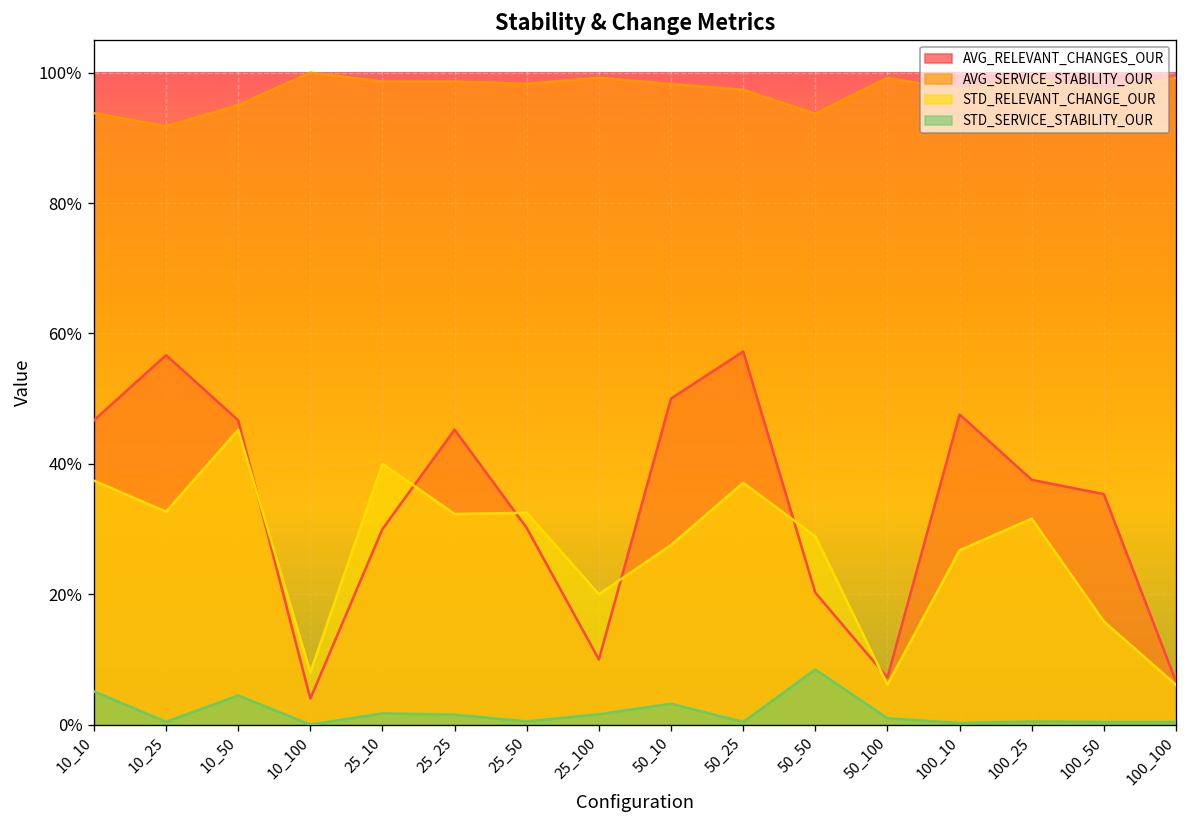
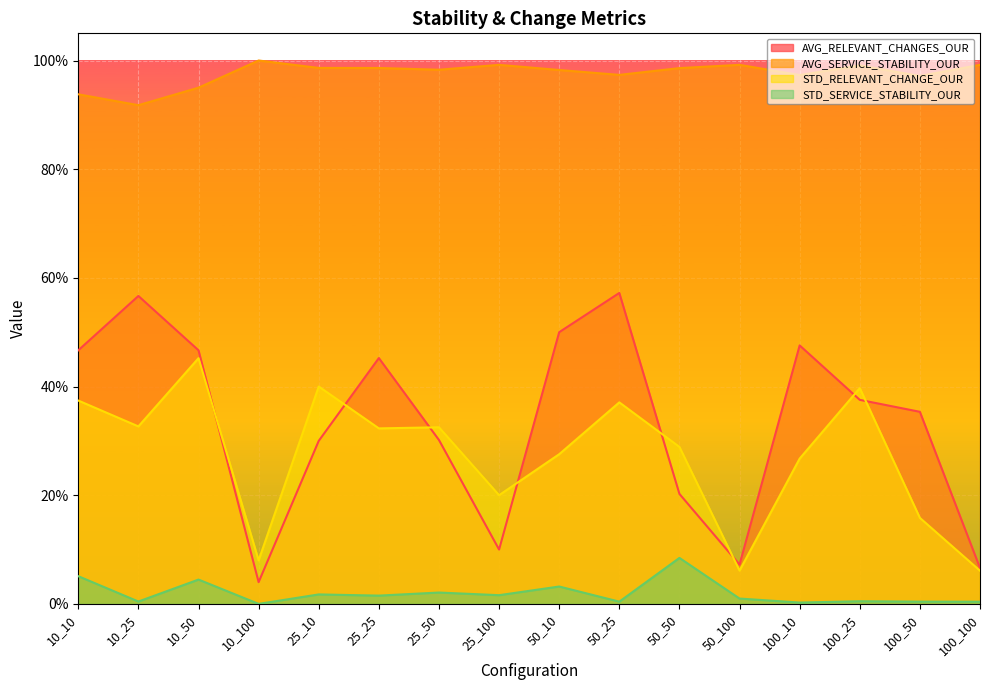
STD_SERVICE_STABILITY_OUR, 25_50: 0% -> 2%
AVG_SERVICE_STABILITY_OUR, 50_50: 94% -> 99%
STD_RELEVANT_CHANGE_OUR, 100_25: 32% -> 40%
